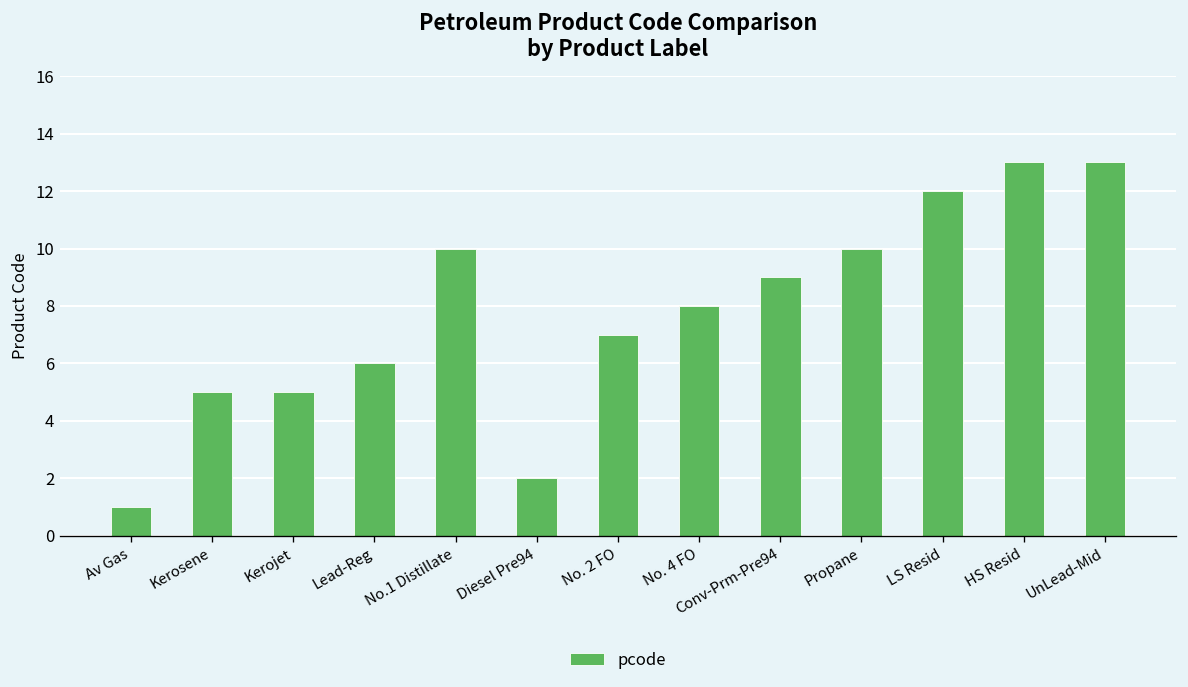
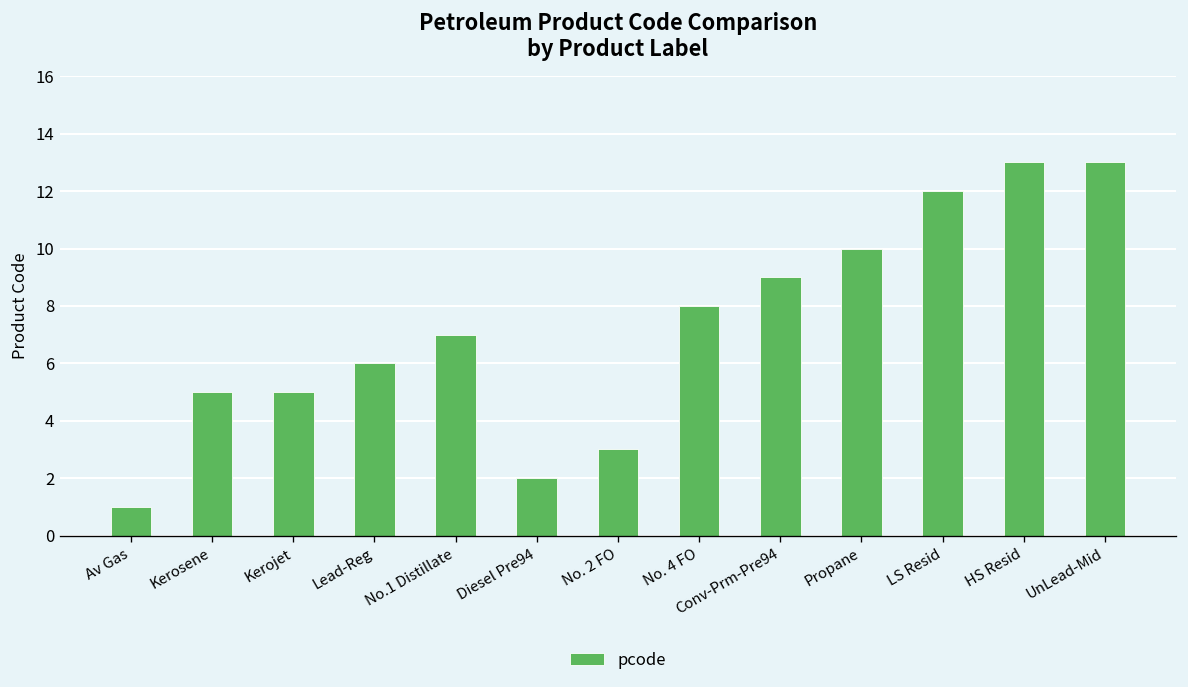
No.1 Distillate: 10 -> 7
No. 2 FO: 7 -> 3
